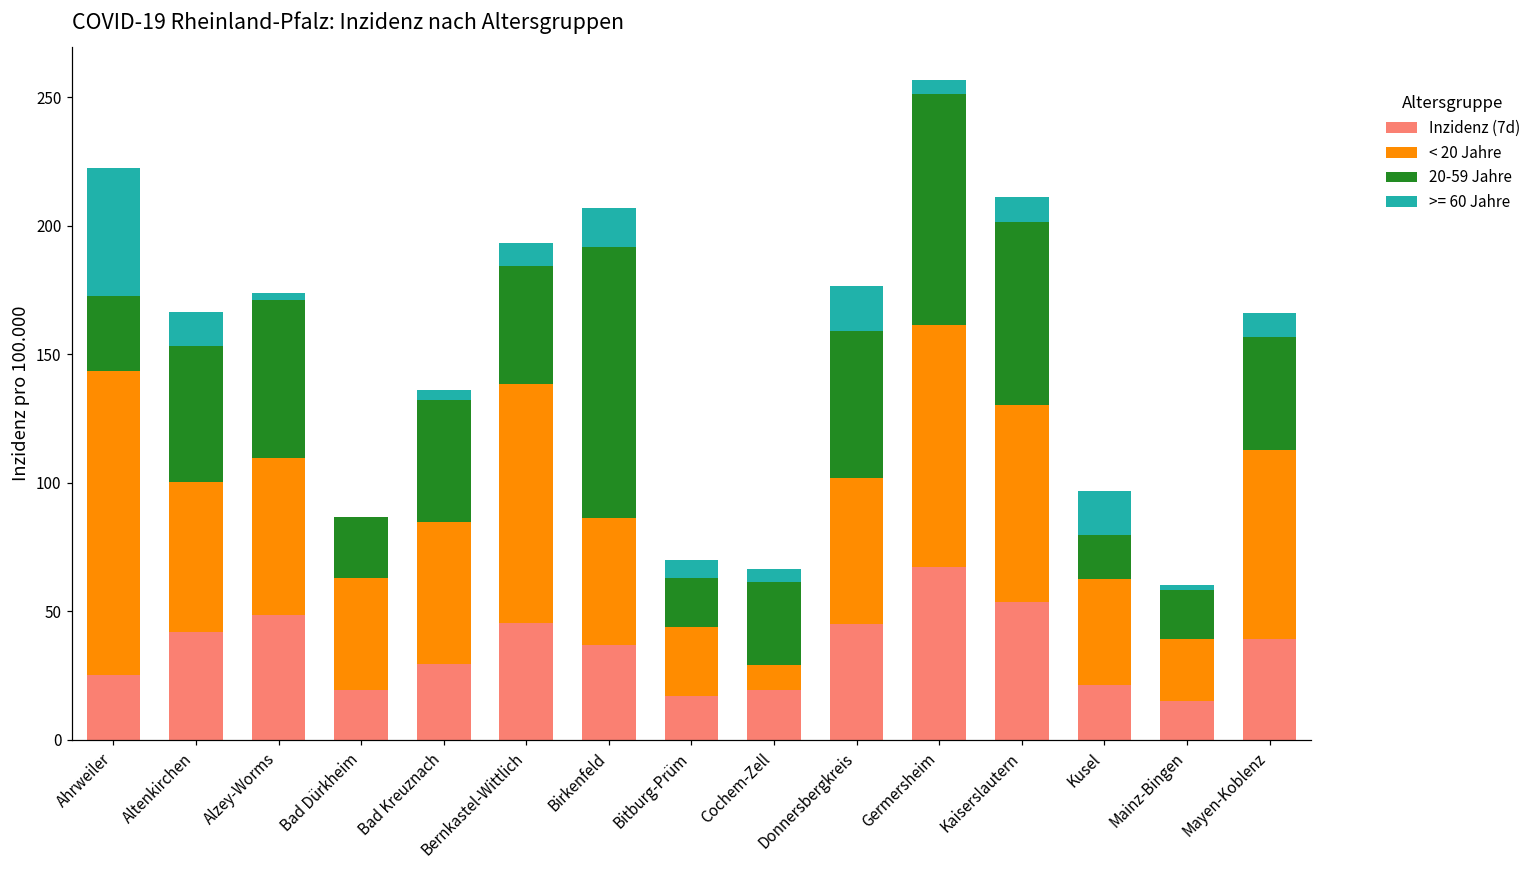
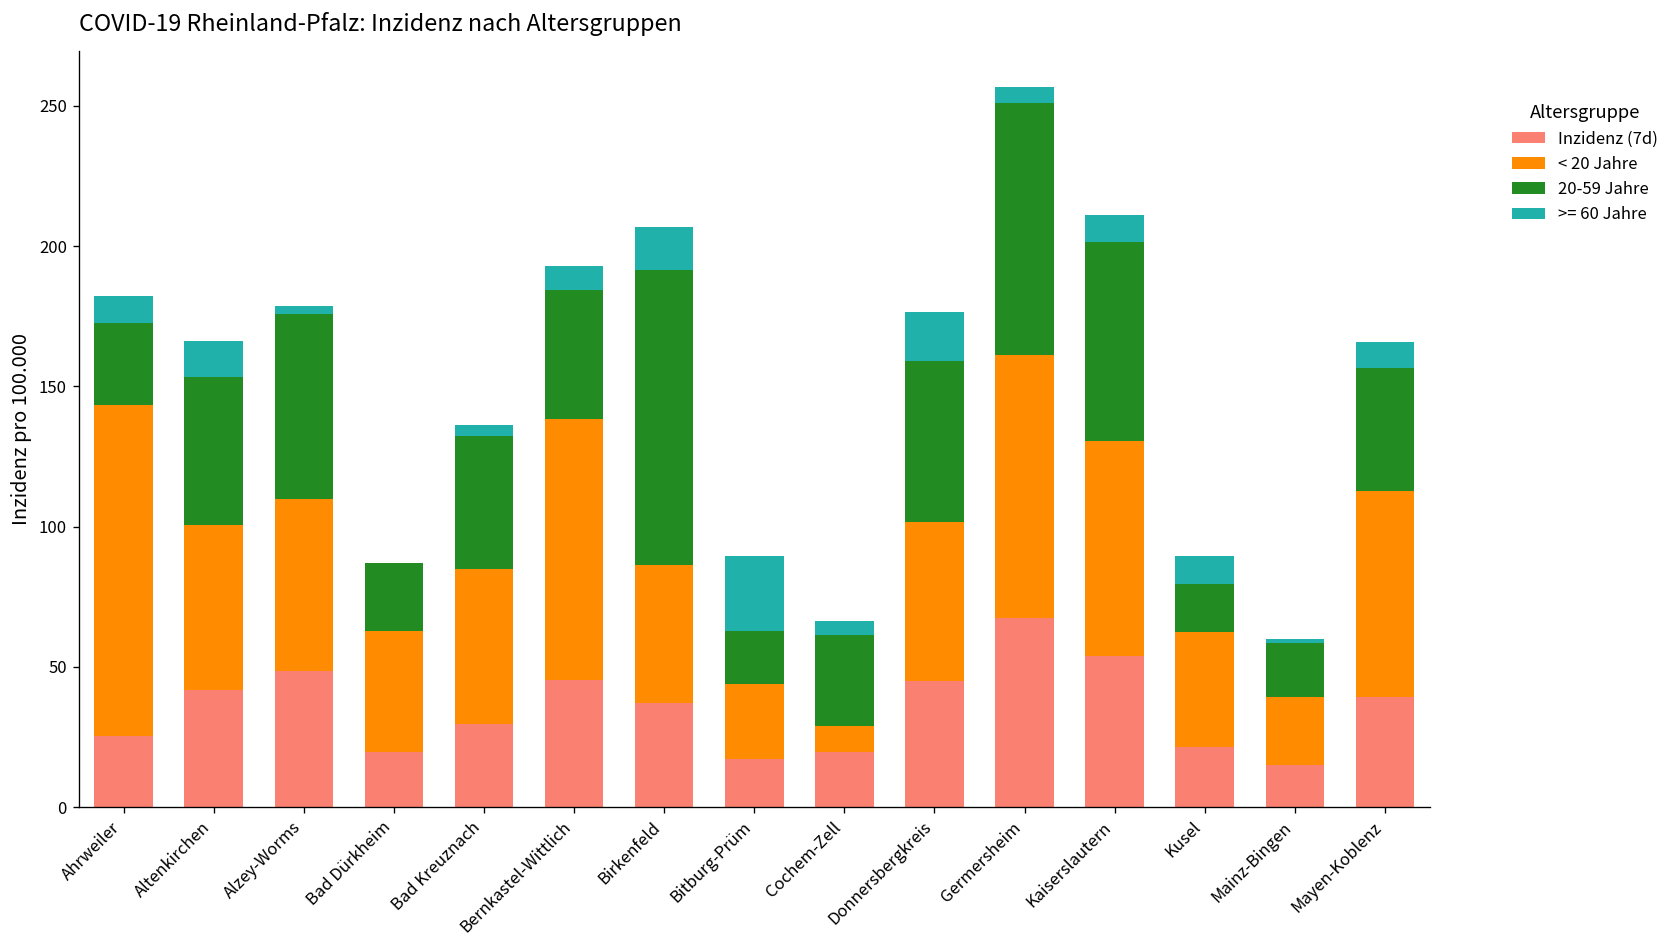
>= 60 Jahre, Ahrweiler: 50 -> 10
20-59 Jahre, Alzey-Worms: 61 -> 66
>= 60 Jahre, Bitburg-Prüm: 7 -> 27
>= 60 Jahre, Kusel: 17 -> 10
